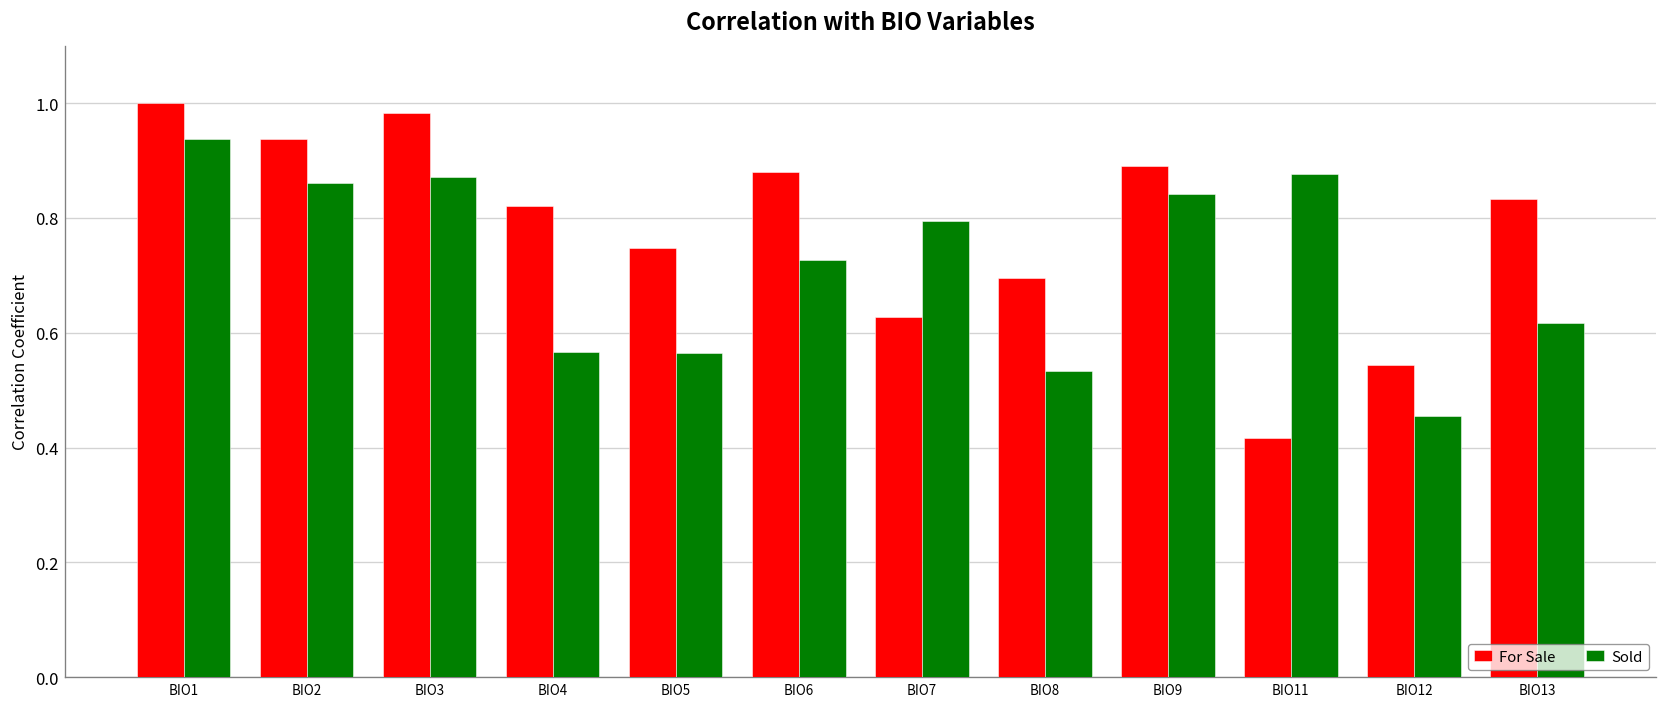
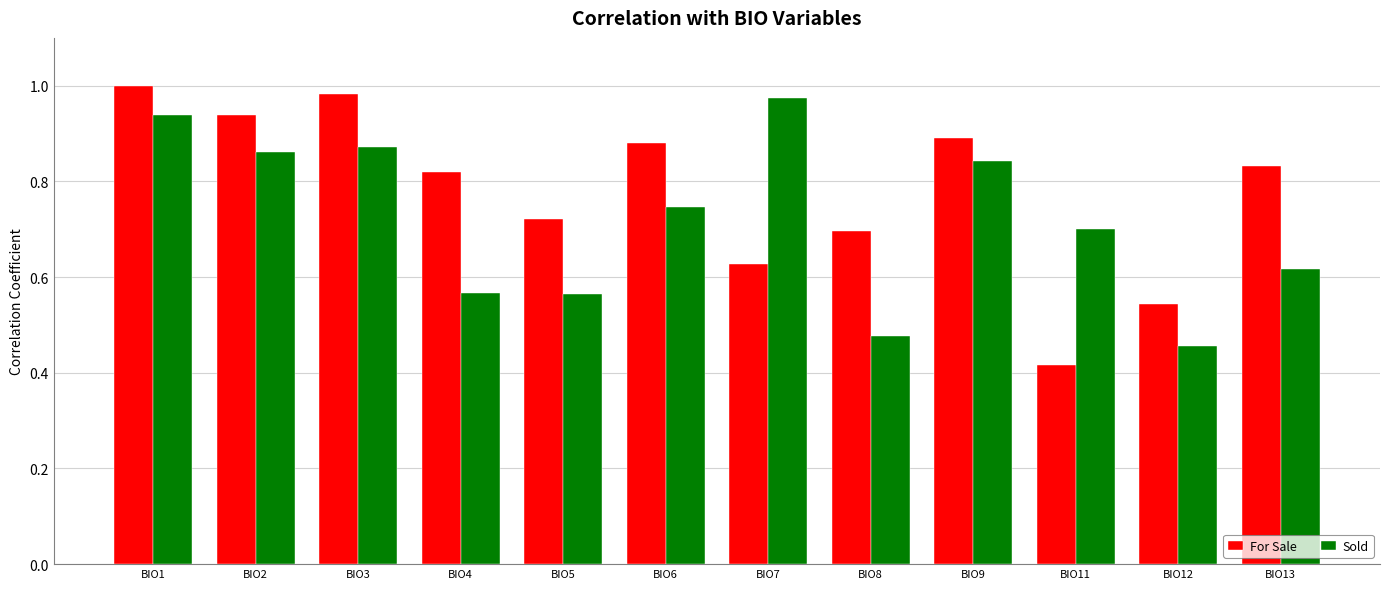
For Sale, BIO5: 0.75 -> 0.72
Sold, BIO6: 0.73 -> 0.75
Sold, BIO7: 0.79 -> 0.97
Sold, BIO8: 0.53 -> 0.48
Sold, BIO11: 0.88 -> 0.70
